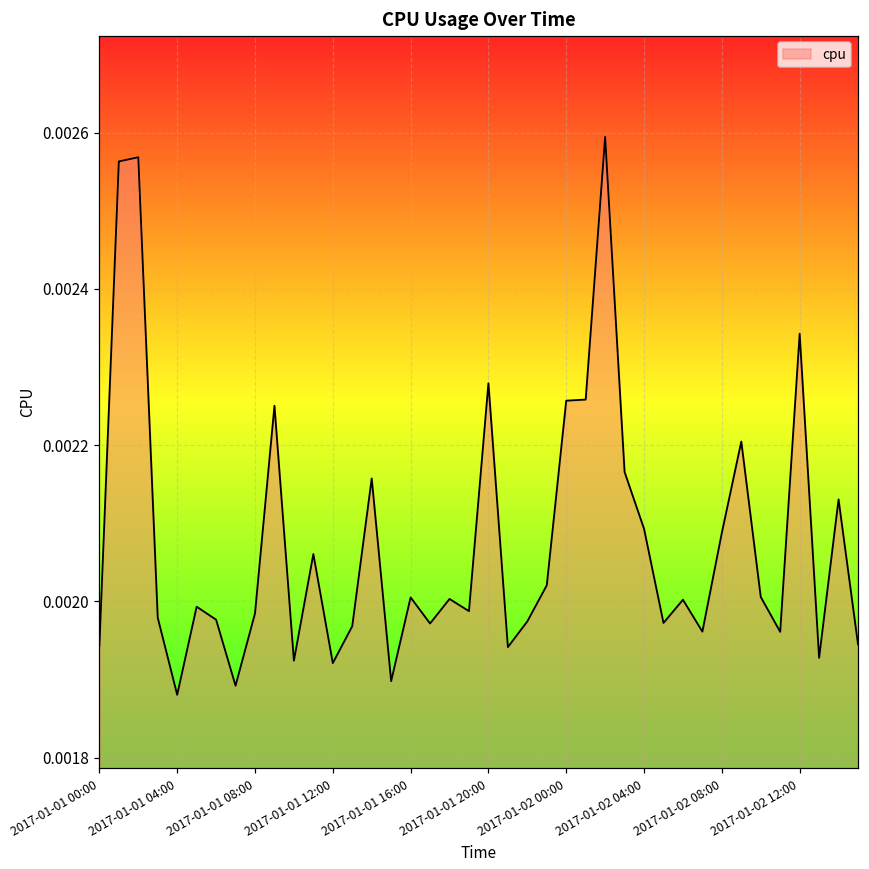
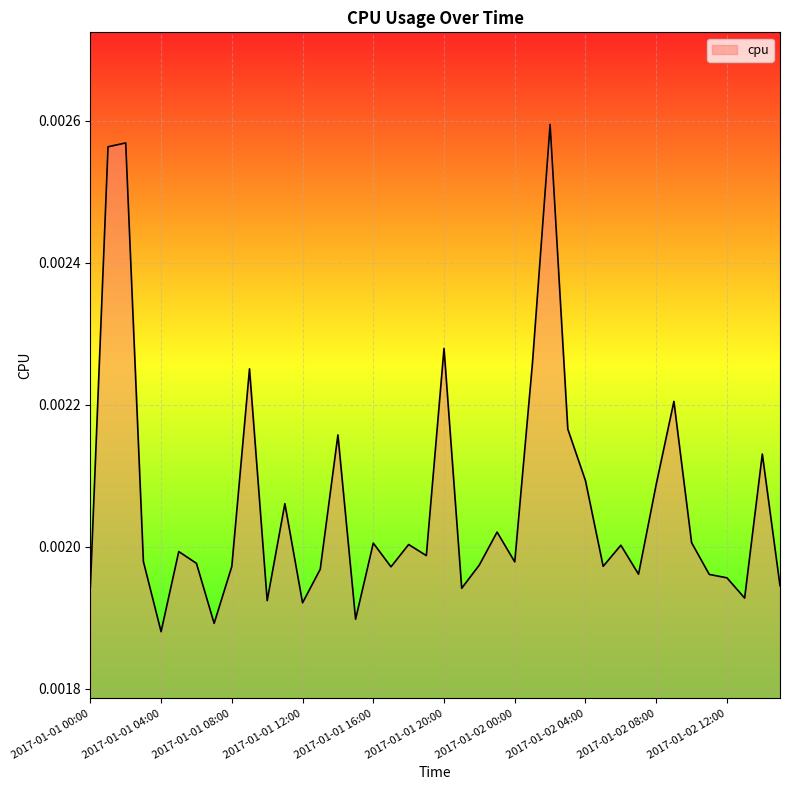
2017-01-01 08:00: 0.00198 -> 0.00197
2017-01-02 00:00: 0.00226 -> 0.00198
2017-01-02 12:00: 0.00234 -> 0.00196
